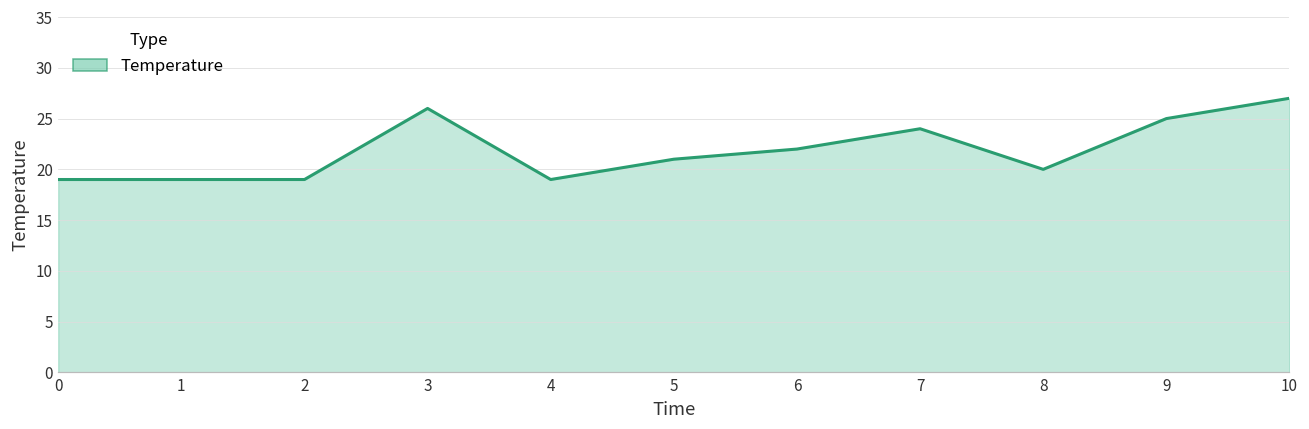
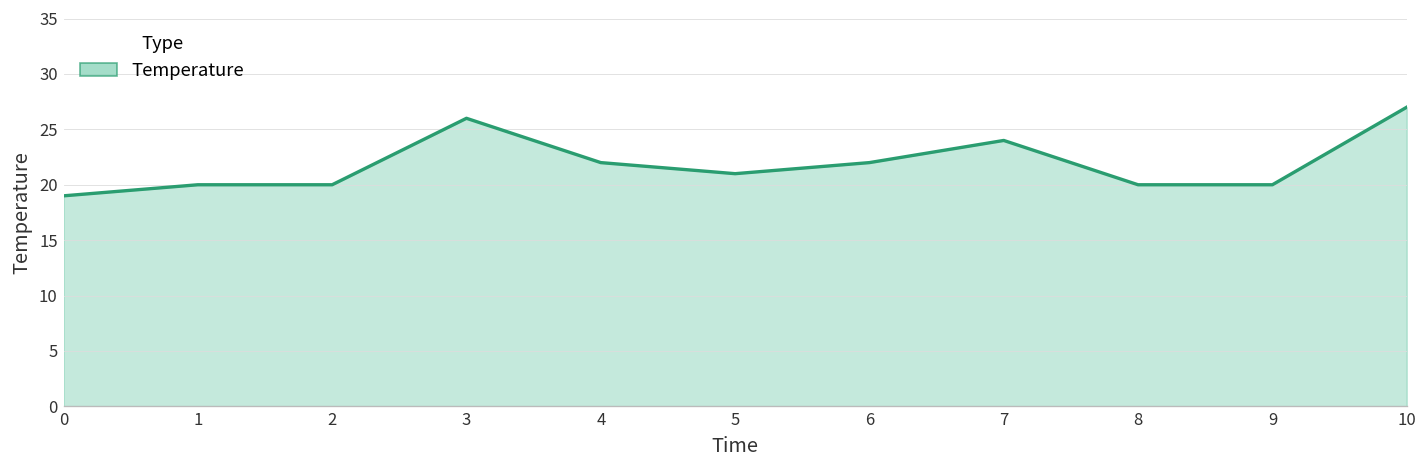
1: 19 -> 20
2: 19 -> 20
4: 19 -> 22
9: 25 -> 20
